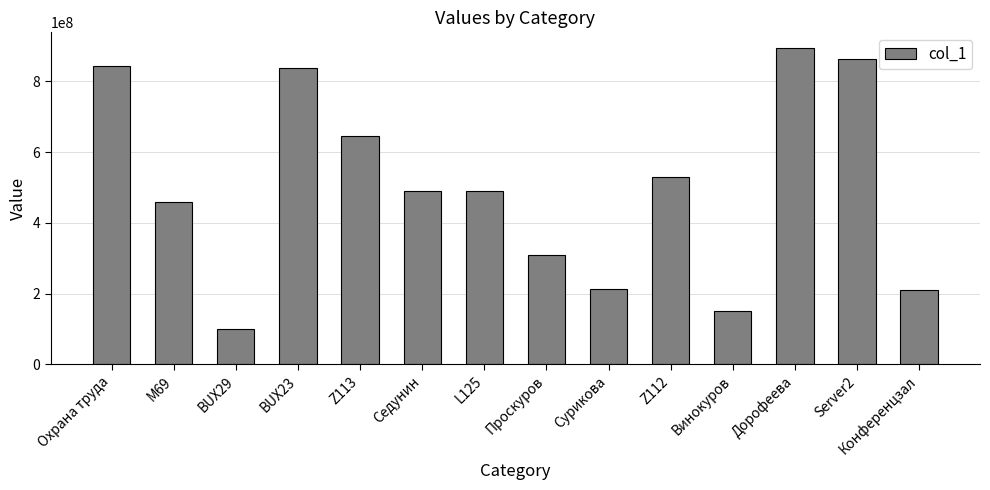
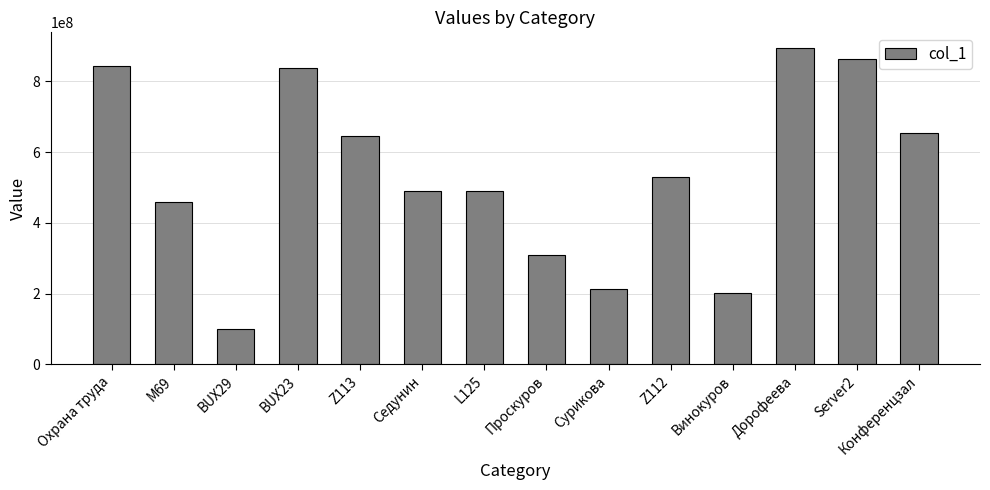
Винокуров: 150000000 -> 200000000
Конференцзал: 210000000 -> 650000000
